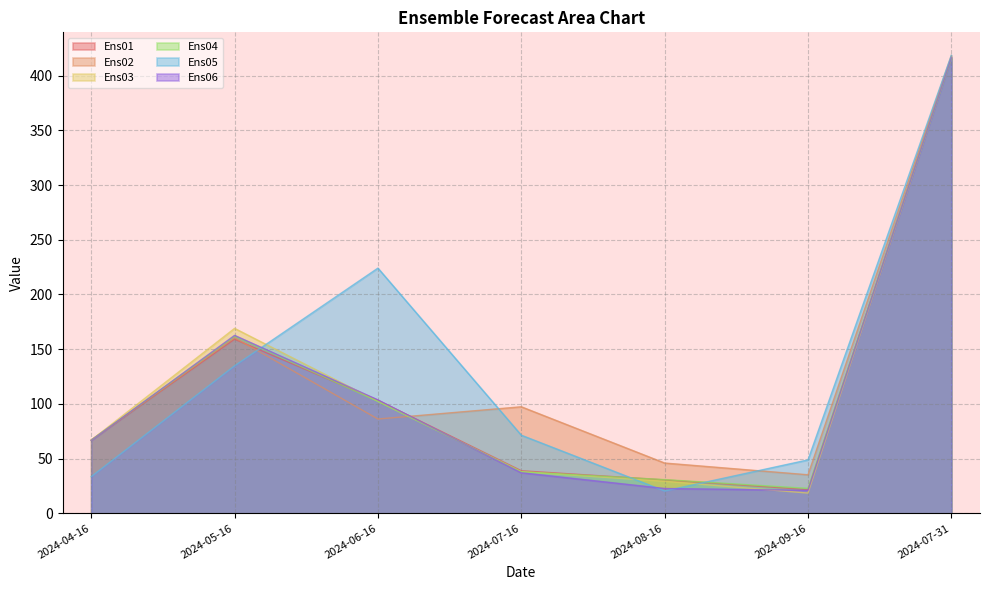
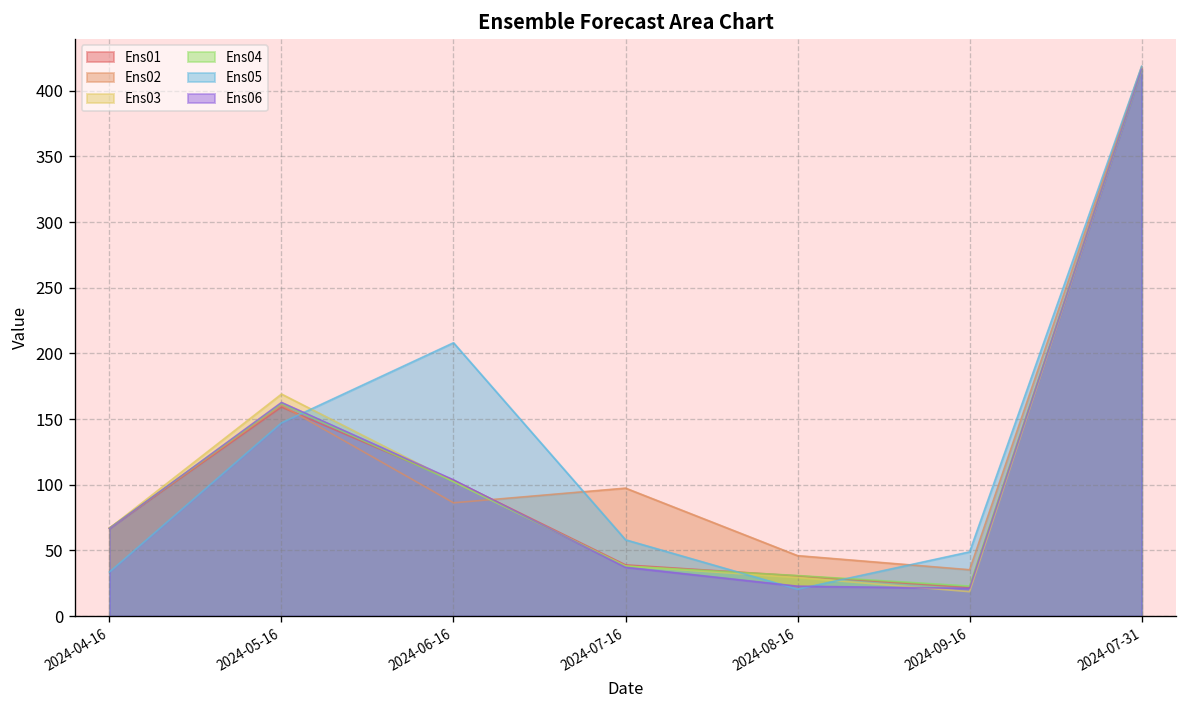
Ens05, 2024-05-16: 135 -> 147
Ens05, 2024-06-16: 224 -> 208
Ens05, 2024-07-16: 71 -> 58
